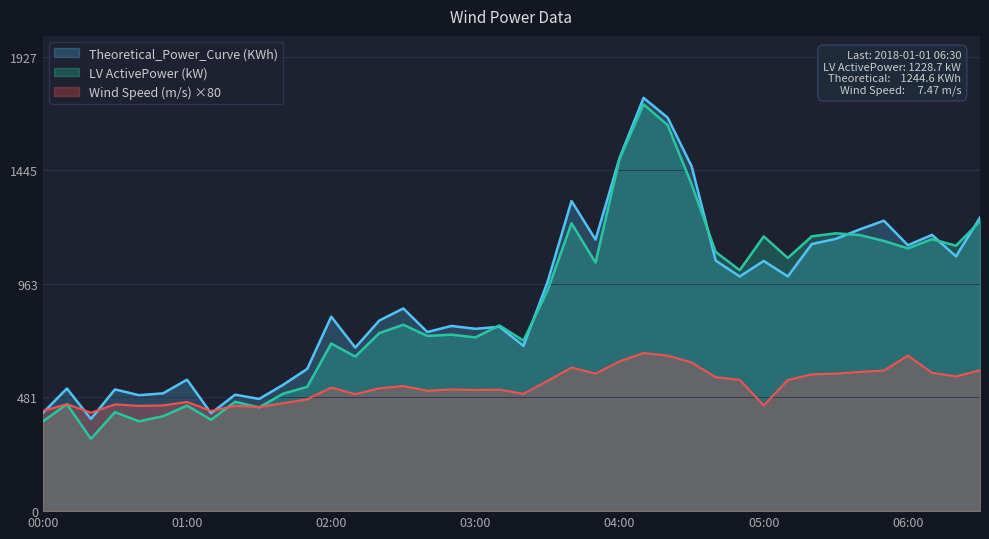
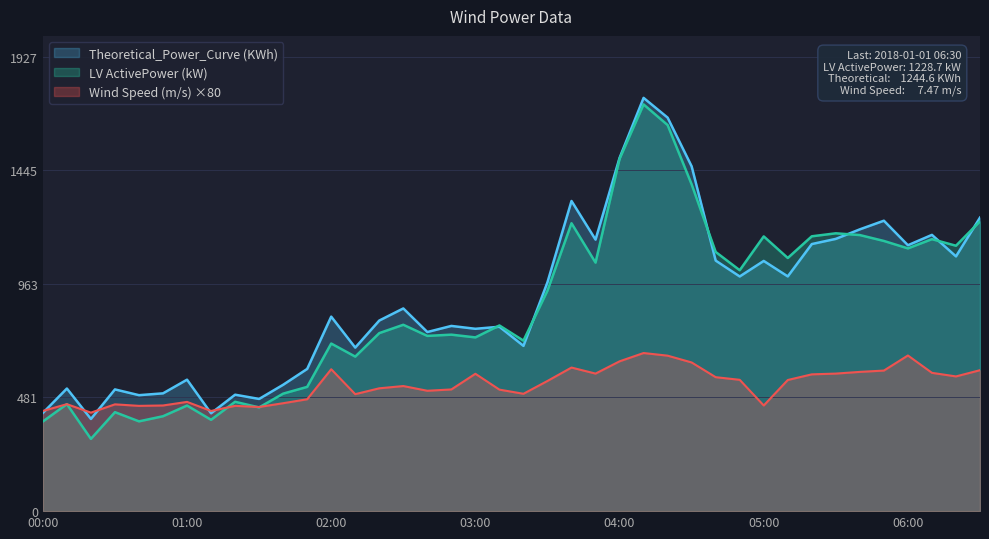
Wind Speed (m/s) ×80, 02:00: 520 -> 600
Wind Speed (m/s) ×80, 03:00: 510 -> 580
